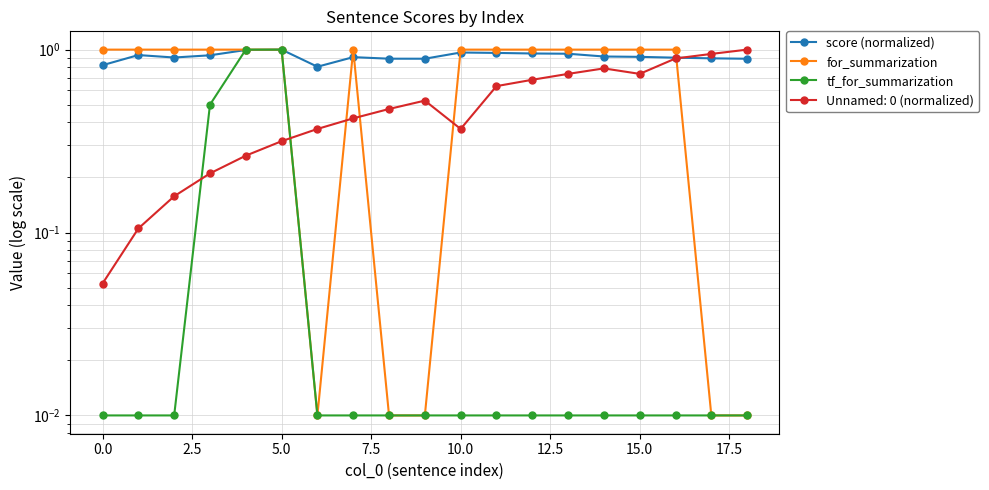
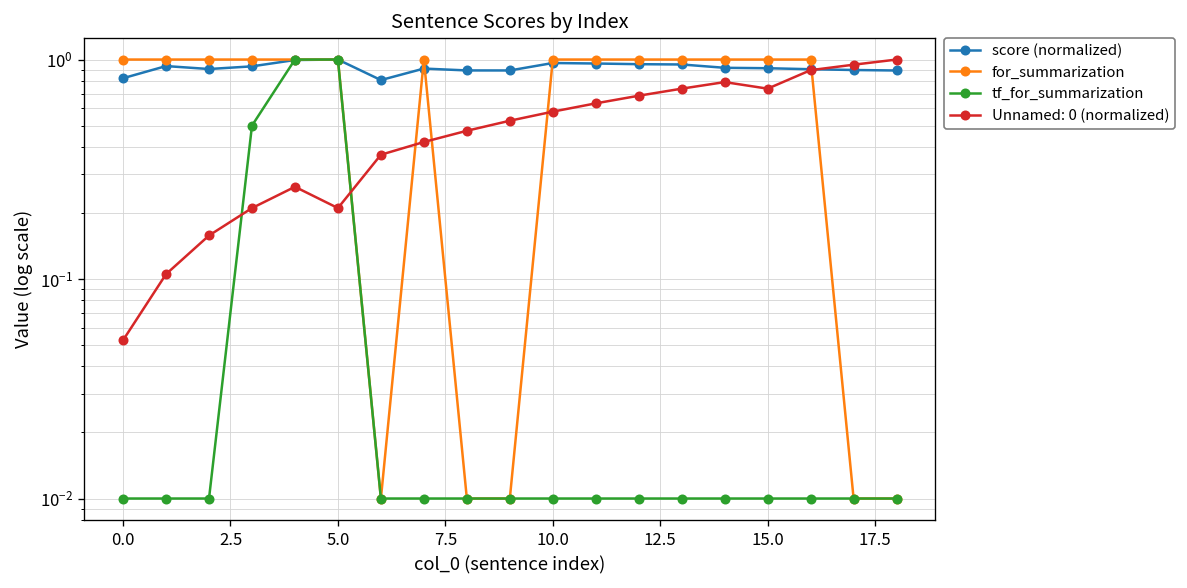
Unnamed: 0 (normalized), 5.0: 0.32 -> 0.21
Unnamed: 0 (normalized), 10.0: 0.37 -> 0.58
